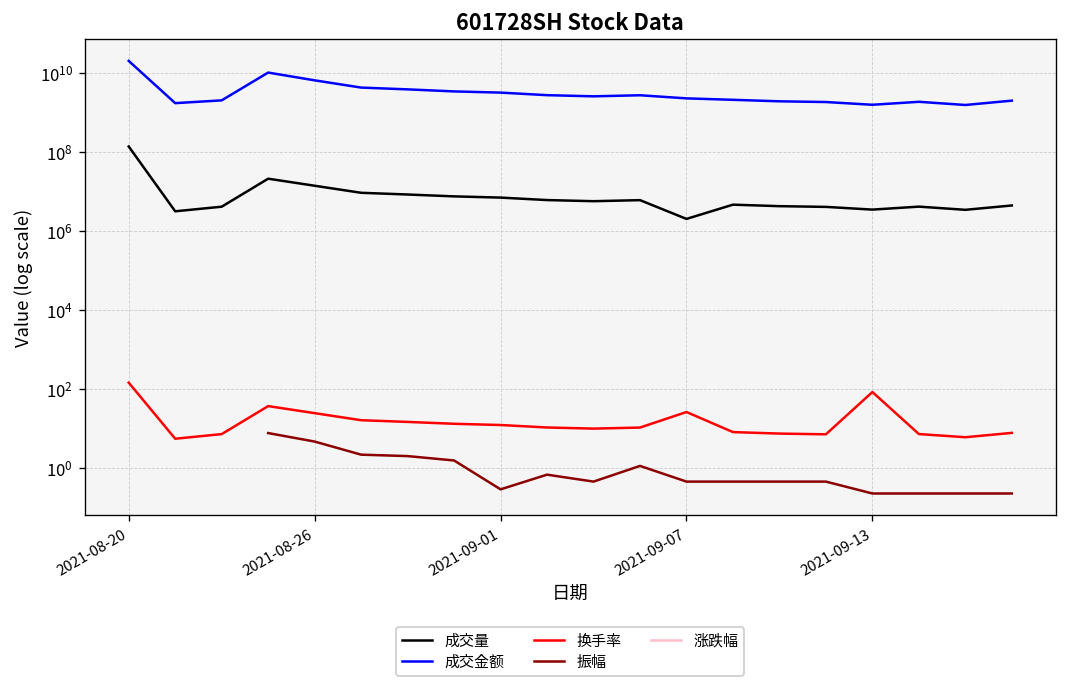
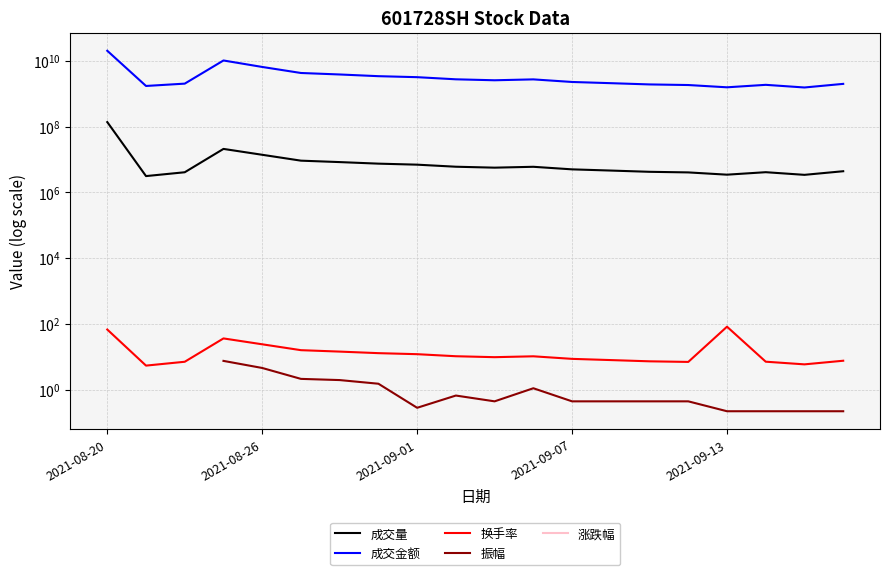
换手率, 2021-08-20: 140 -> 70
成交量, 2021-09-07: 2000000 -> 5000000
换手率, 2021-09-07: 30 -> 9
